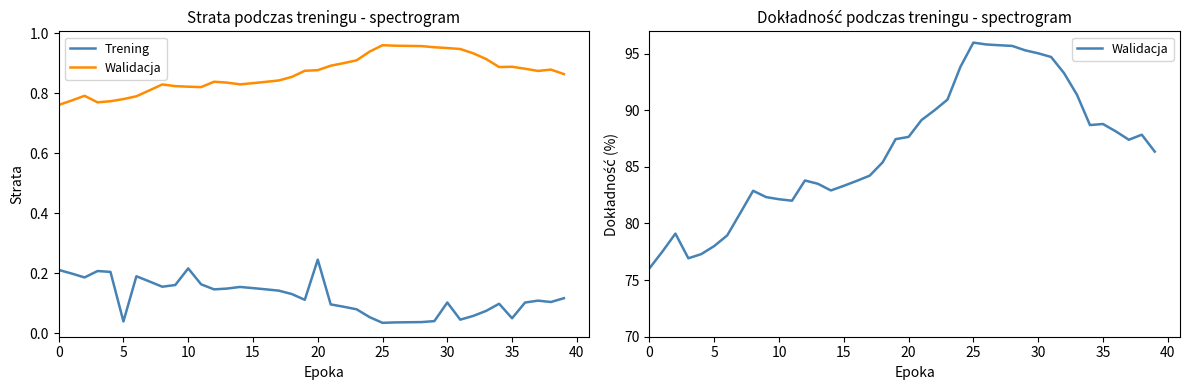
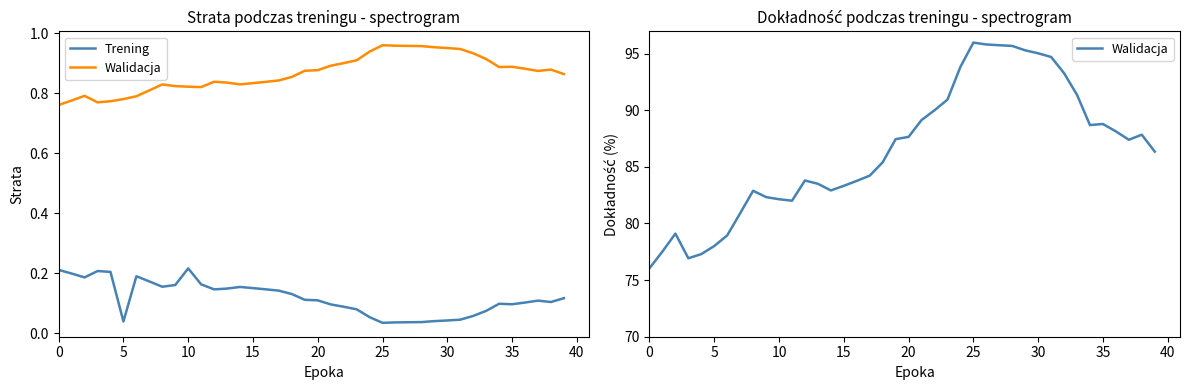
Strata podczas treningu - spectrogram, Trening, 20: 0.24 -> 0.11
Strata podczas treningu - spectrogram, Trening, 30: 0.10 -> 0.04
Strata podczas treningu - spectrogram, Trening, 35: 0.05 -> 0.10
